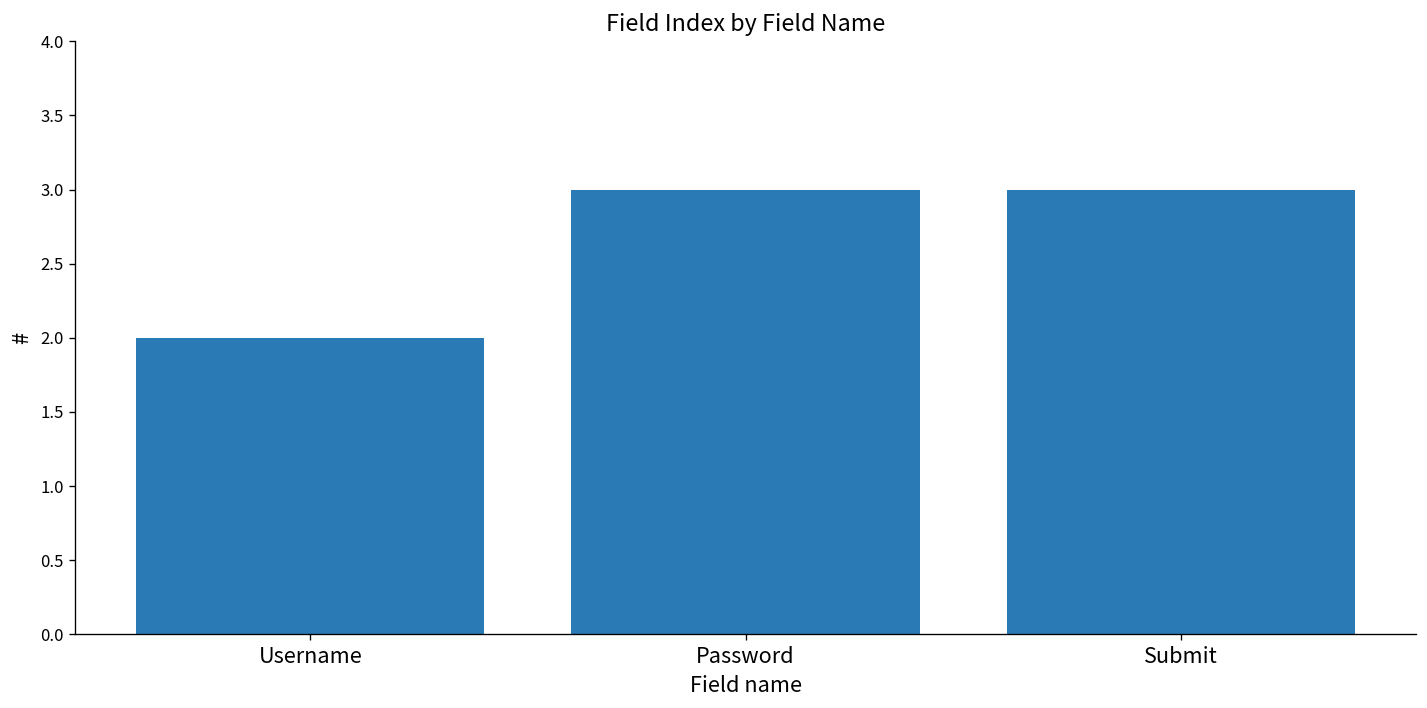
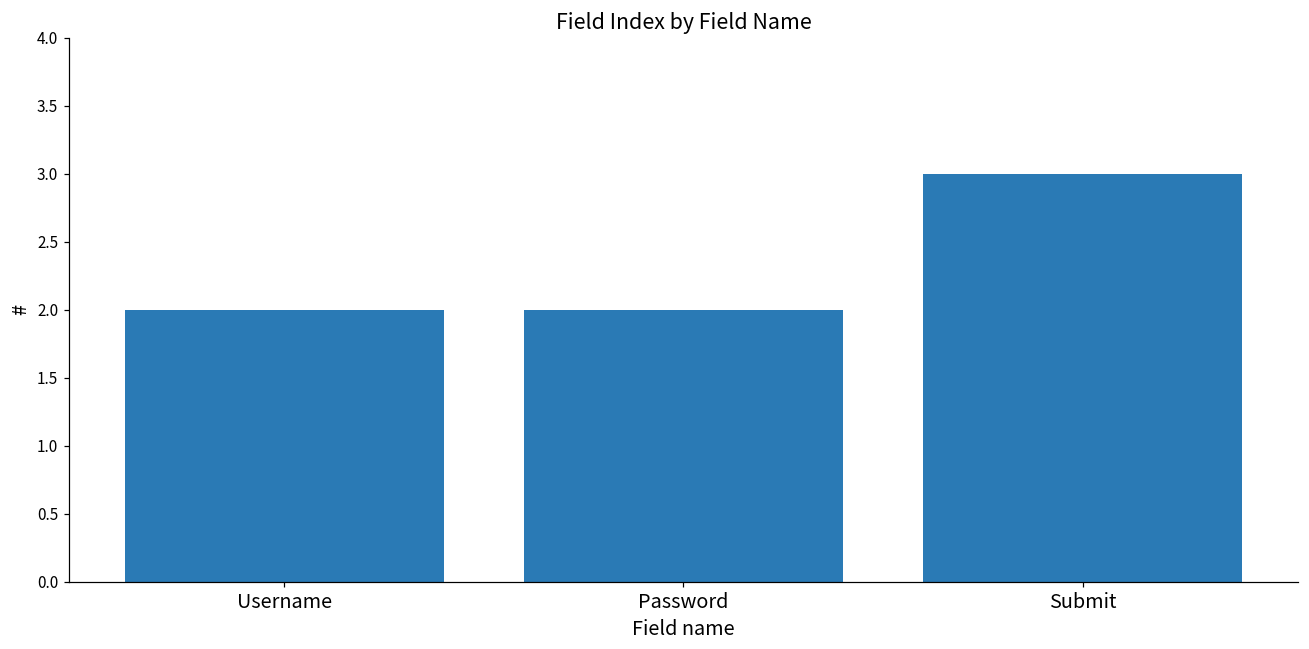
Password: 3 -> 2
